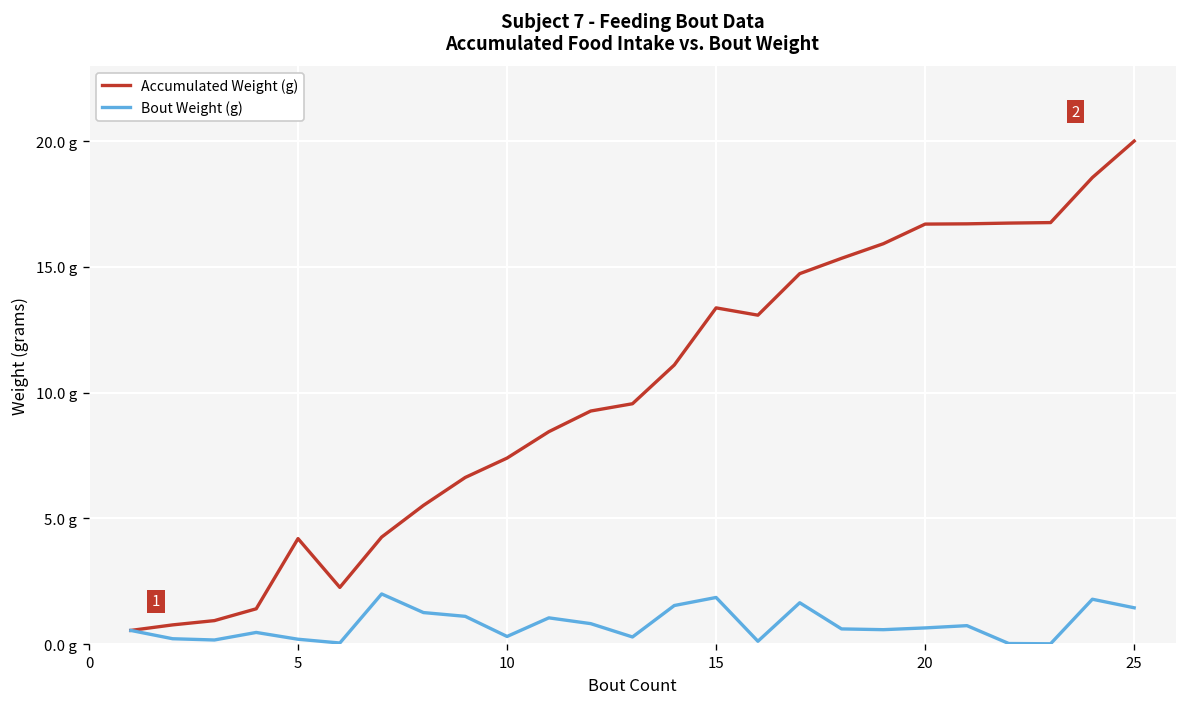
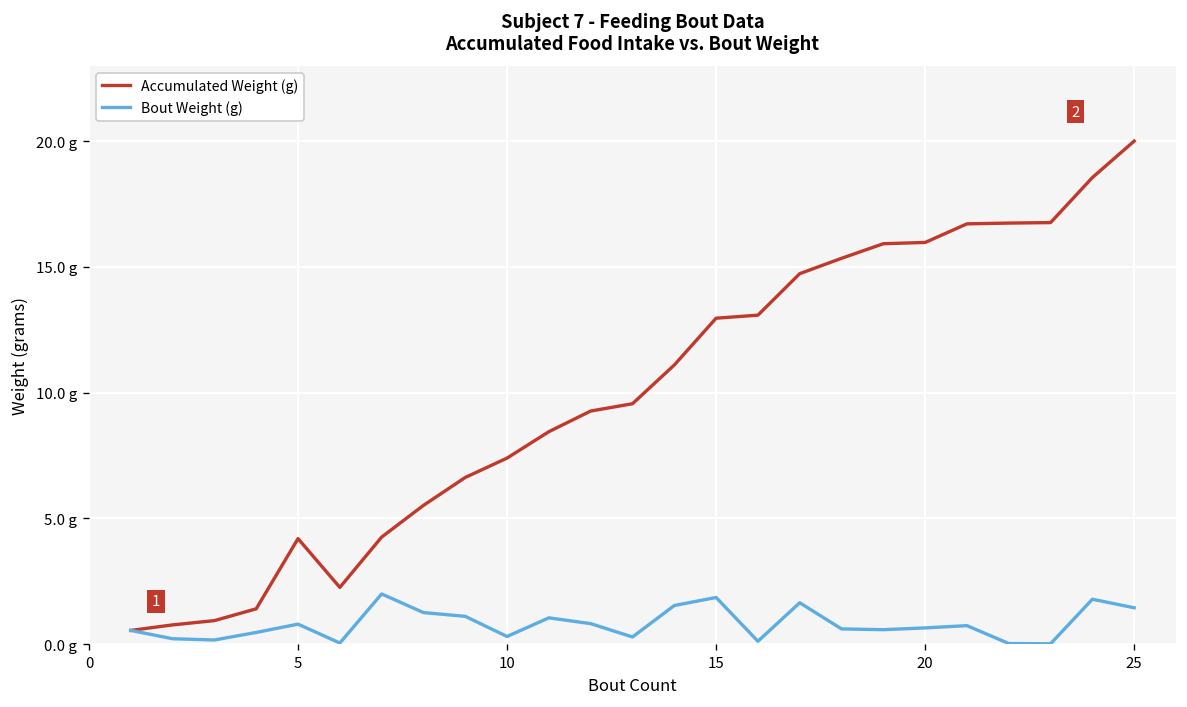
Bout Weight (g), 5: 0.2 g -> 0.8 g
Accumulated Weight (g), 15: 13.4 g -> 13.0 g
Accumulated Weight (g), 20: 16.7 g -> 16.0 g
